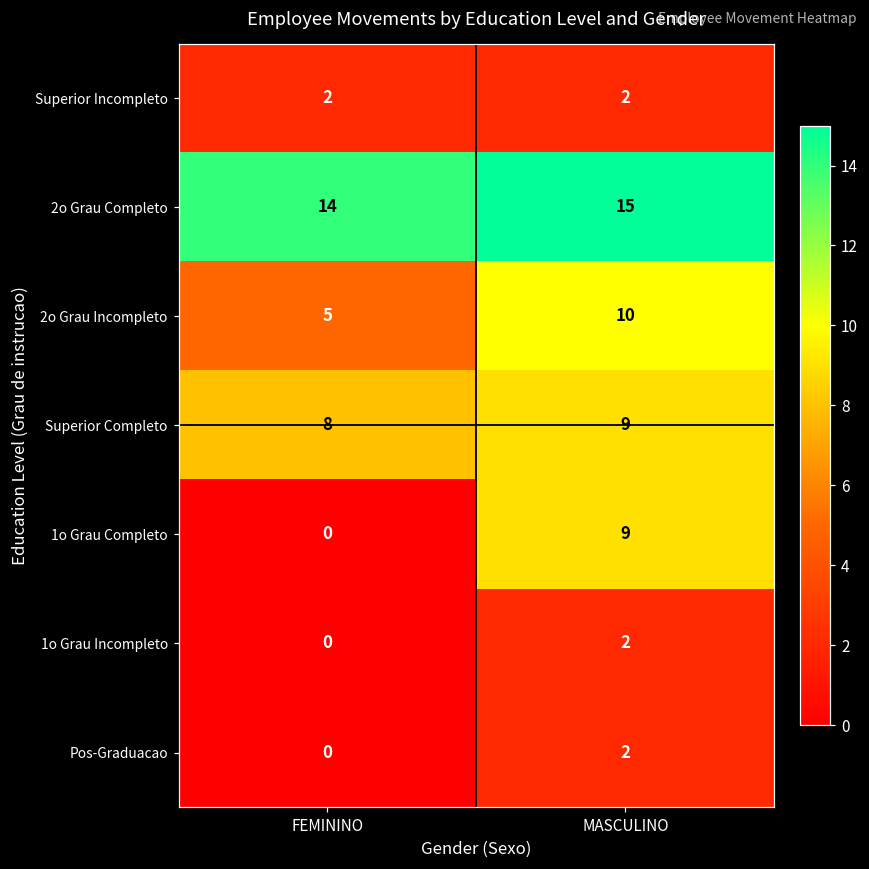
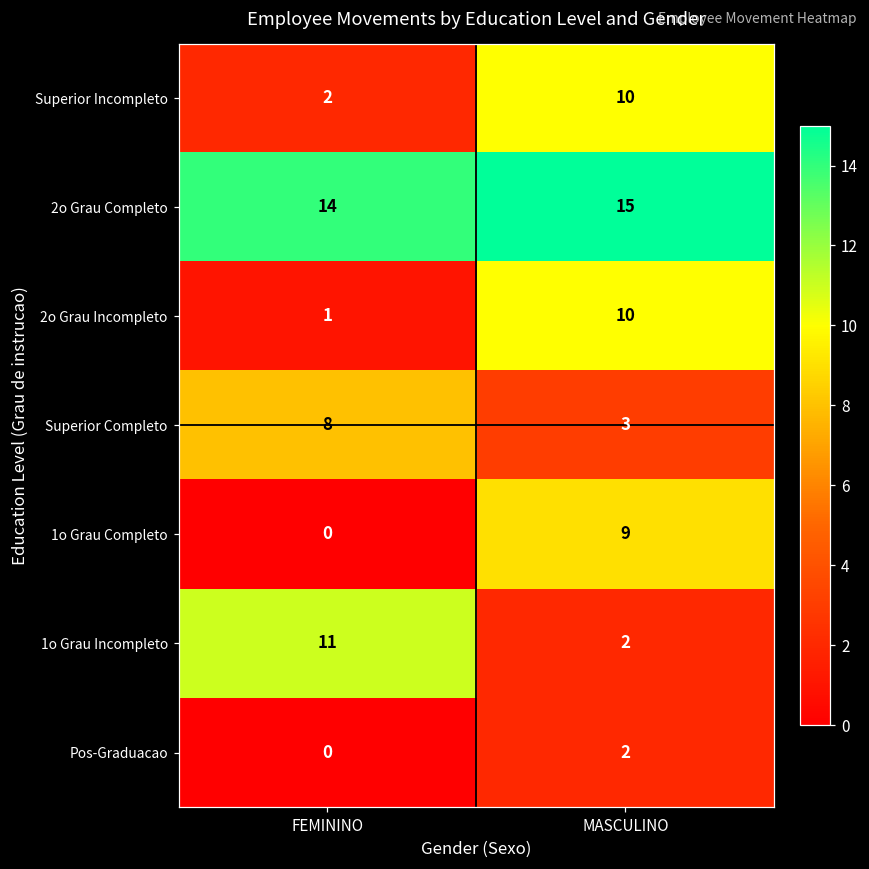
Superior Incompleto, MASCULINO: 2 -> 10
2o Grau Incompleto, FEMININO: 5 -> 1
Superior Completo, MASCULINO: 9 -> 3
1o Grau Incompleto, FEMININO: 0 -> 11
